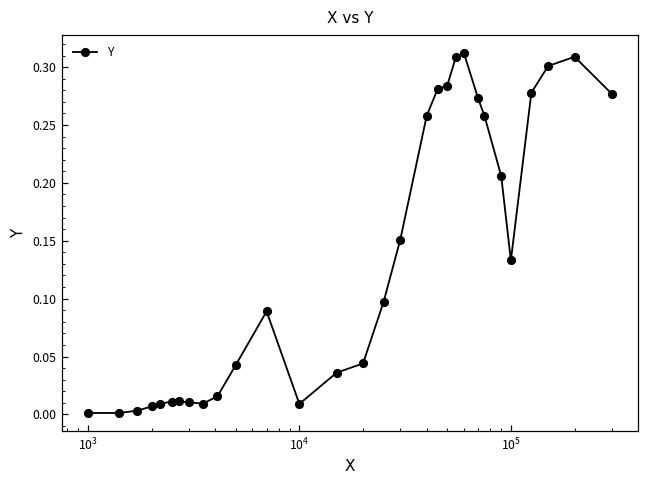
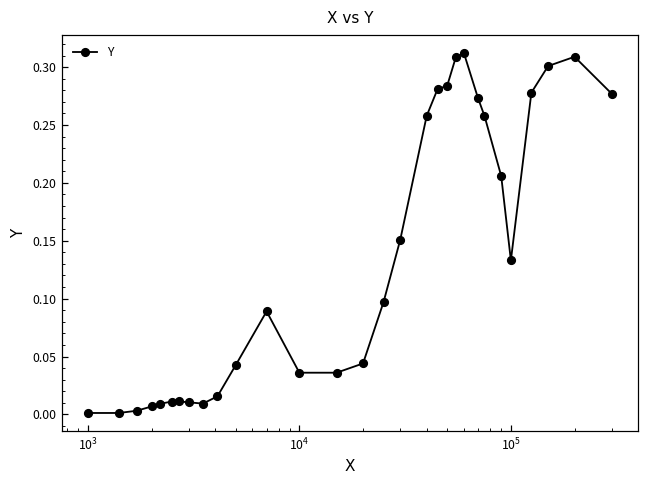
10^4: 0.009 -> 0.036
